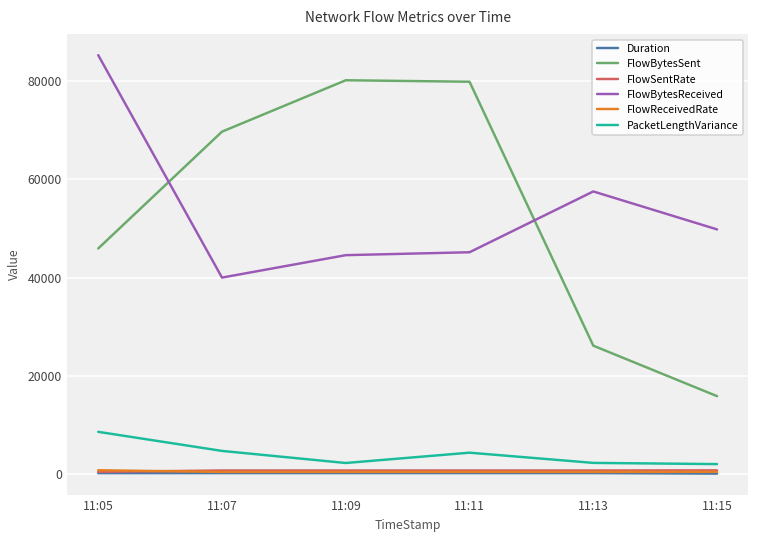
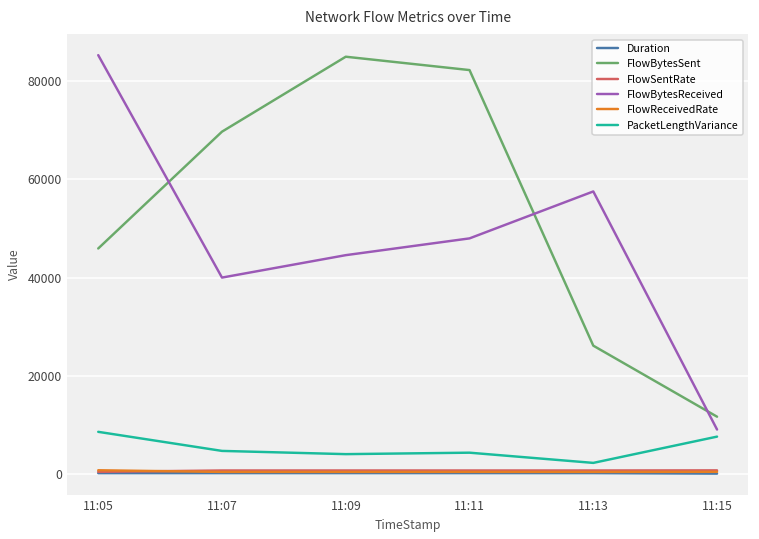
FlowBytesSent, 11:09: 80000 -> 85000
PacketLengthVariance, 11:09: 2000 -> 4000
FlowBytesSent, 11:11: 80000 -> 82000
FlowBytesReceived, 11:11: 45000 -> 48000
FlowBytesSent, 11:15: 16000 -> 12000
FlowBytesReceived, 11:15: 50000 -> 9000
PacketLengthVariance, 11:15: 2000 -> 8000
